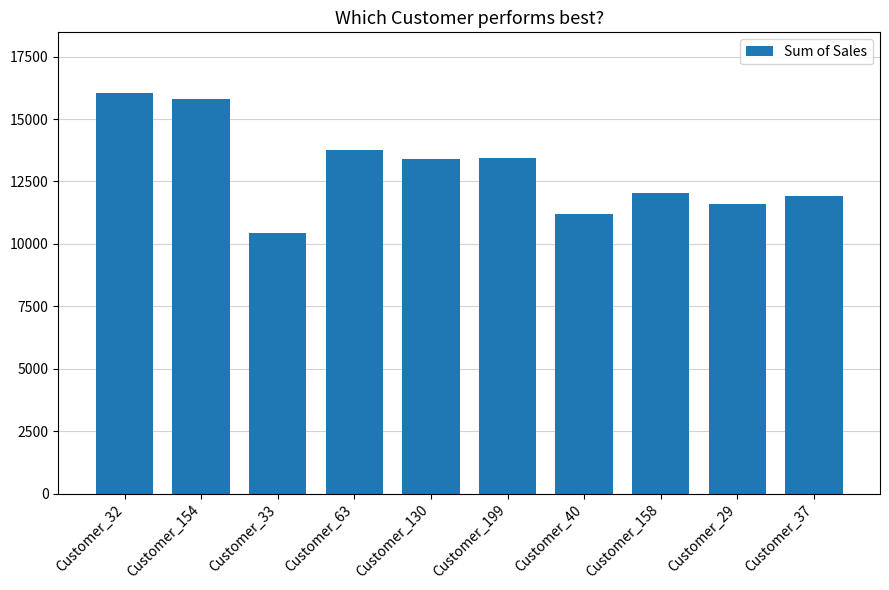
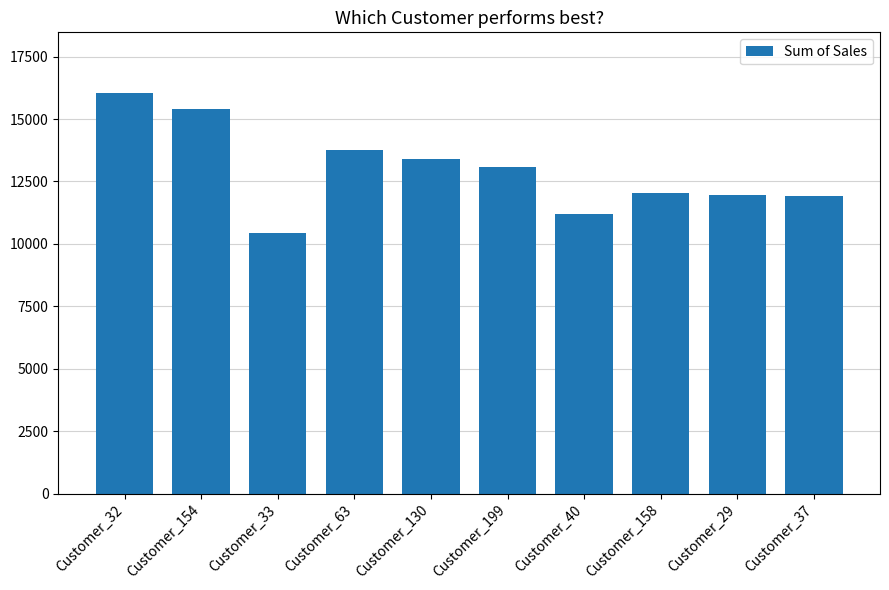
Customer_154: 15800 -> 15400
Customer_199: 13400 -> 13100
Customer_29: 11600 -> 12000
